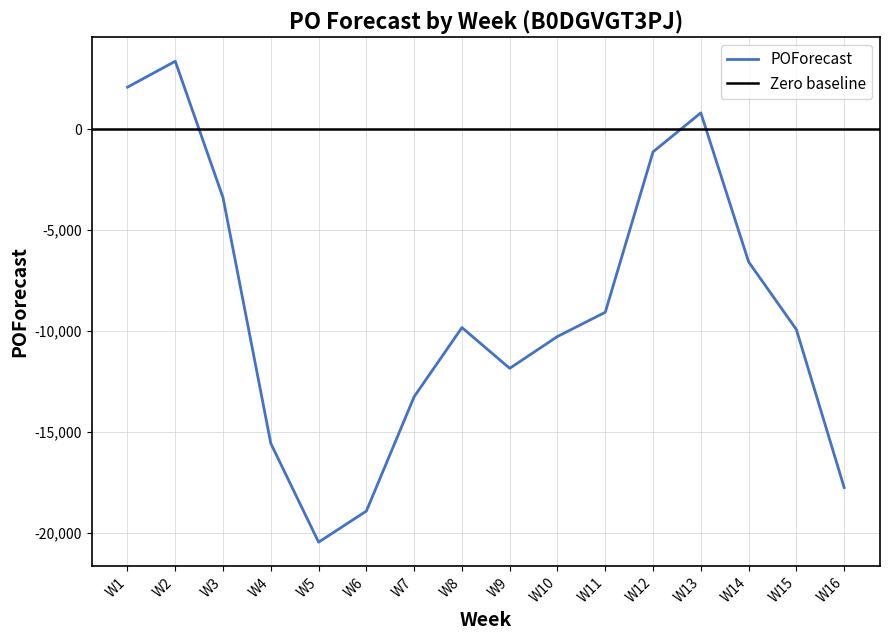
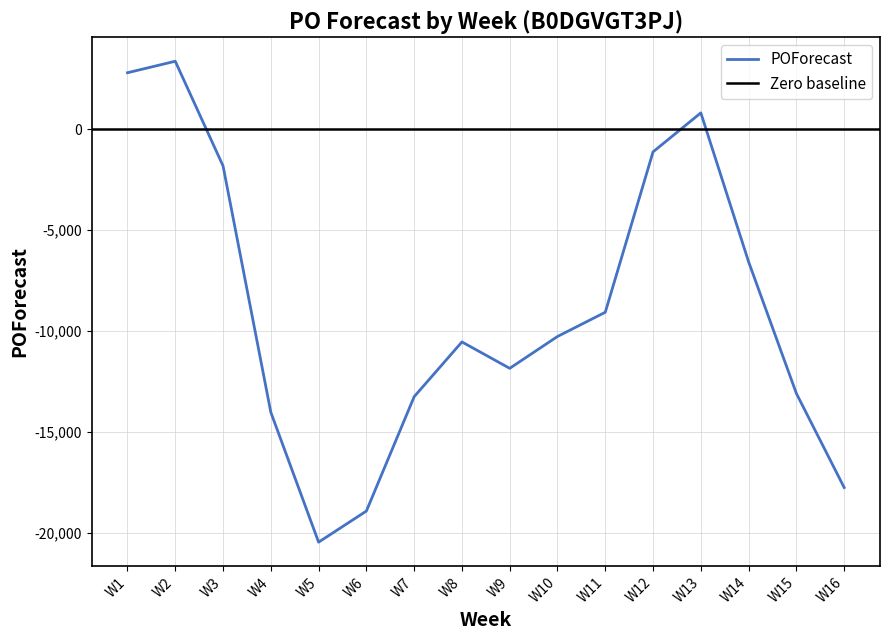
W1: 2,100 -> 2,800
W3: -3,400 -> -1,800
W4: -15,600 -> -14,000
W8: -9,800 -> -10,500
W15: -9,900 -> -13,100
